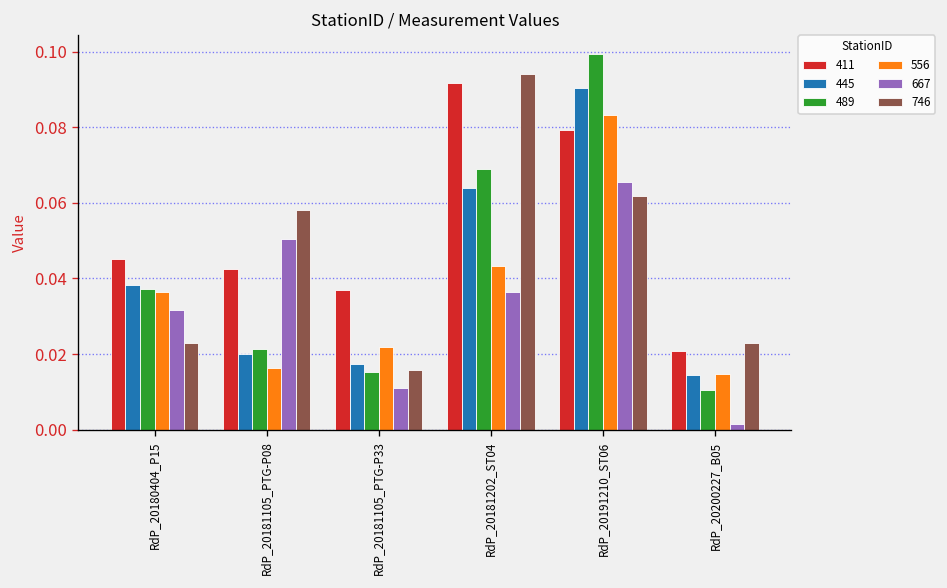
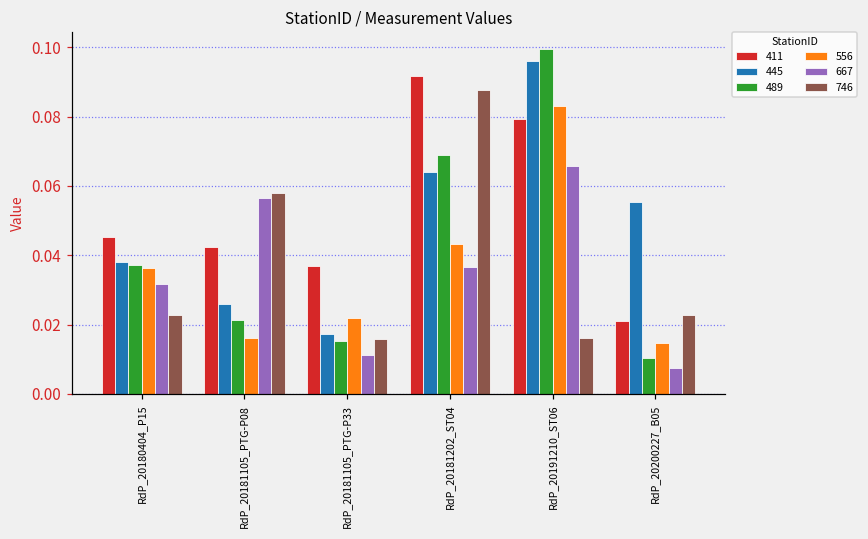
445, RdP_20181105_PTG-P08: 0.020 -> 0.026
667, RdP_20181105_PTG-P08: 0.050 -> 0.057
746, RdP_20181202_ST04: 0.094 -> 0.088
445, RdP_20191210_ST06: 0.090 -> 0.096
746, RdP_20191210_ST06: 0.062 -> 0.016
445, RdP_20200227_B05: 0.015 -> 0.055
667, RdP_20200227_B05: 0.002 -> 0.007
